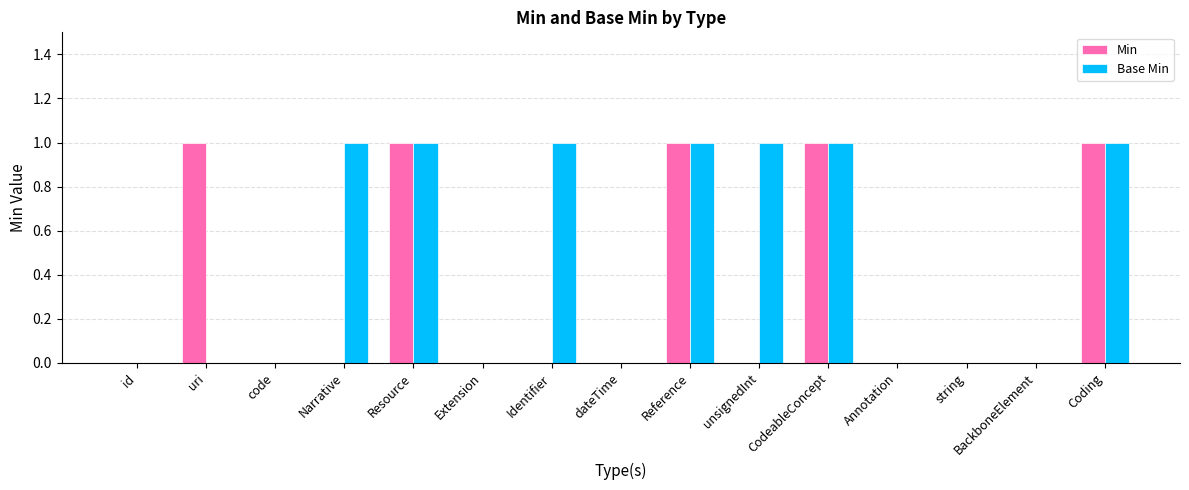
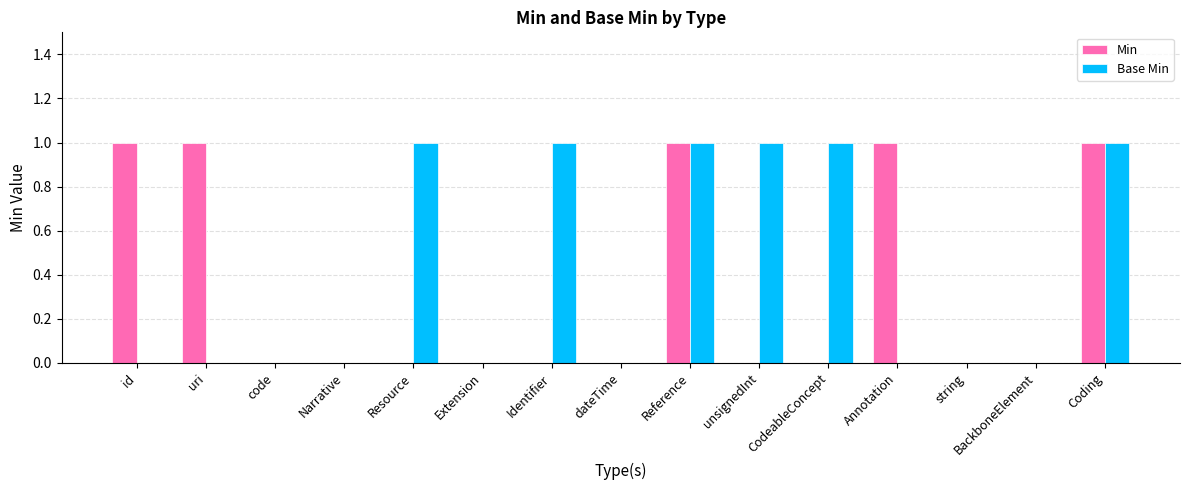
Min, id: 0 -> 1
Base Min, Narrative: 1 -> 0
Min, Resource: 1 -> 0
Min, CodeableConcept: 1 -> 0
Min, Annotation: 0 -> 1
